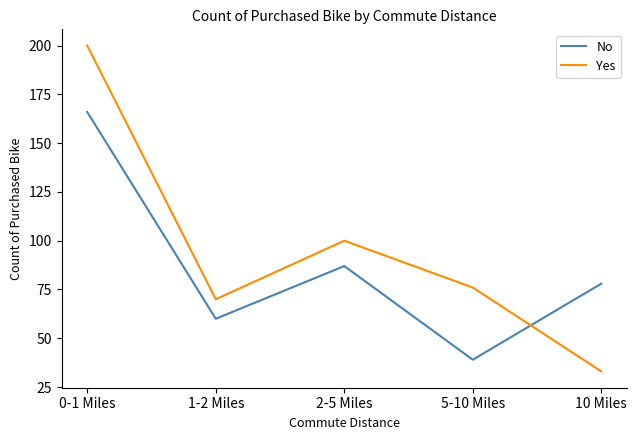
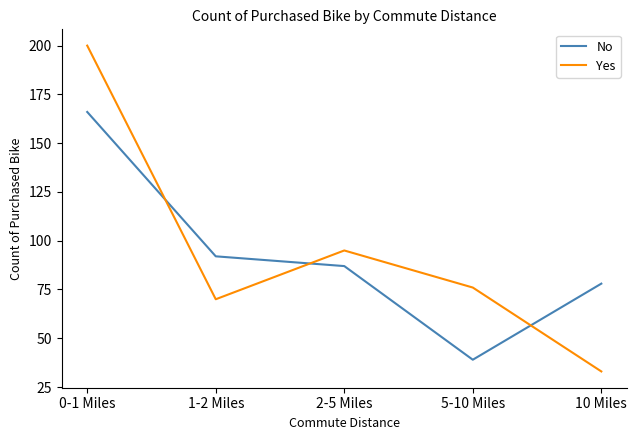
No, 1-2 Miles: 60 -> 92
Yes, 2-5 Miles: 100 -> 95
